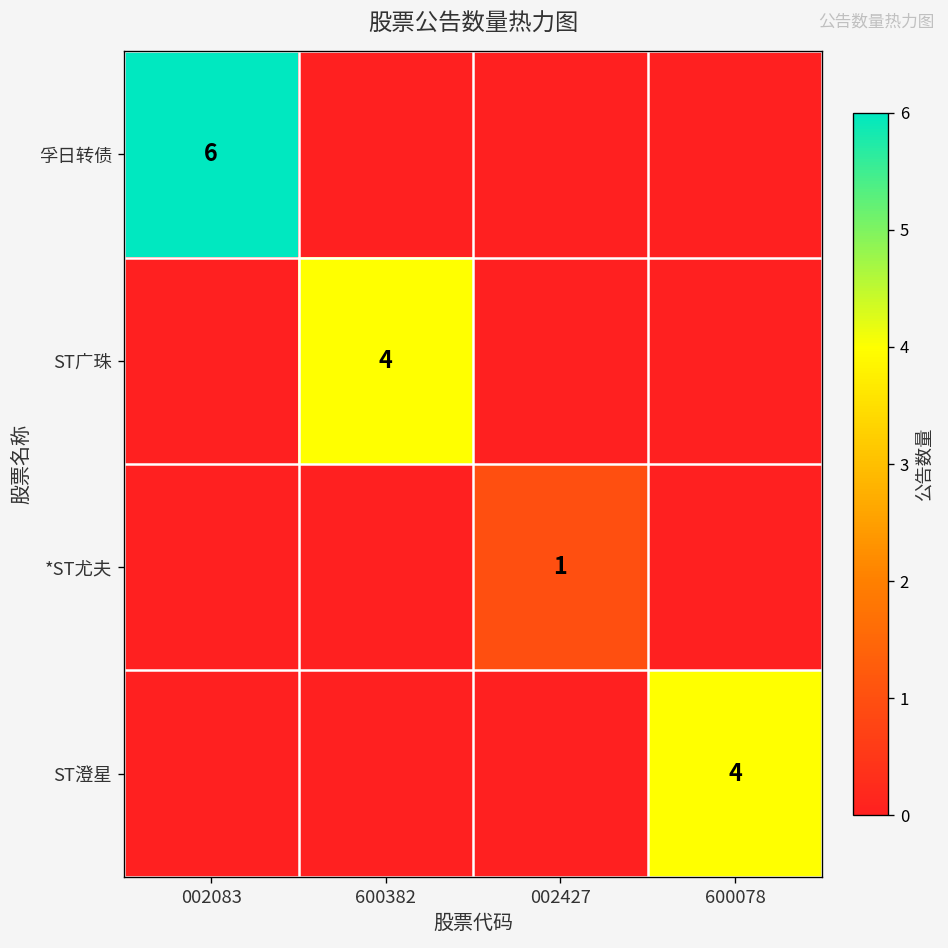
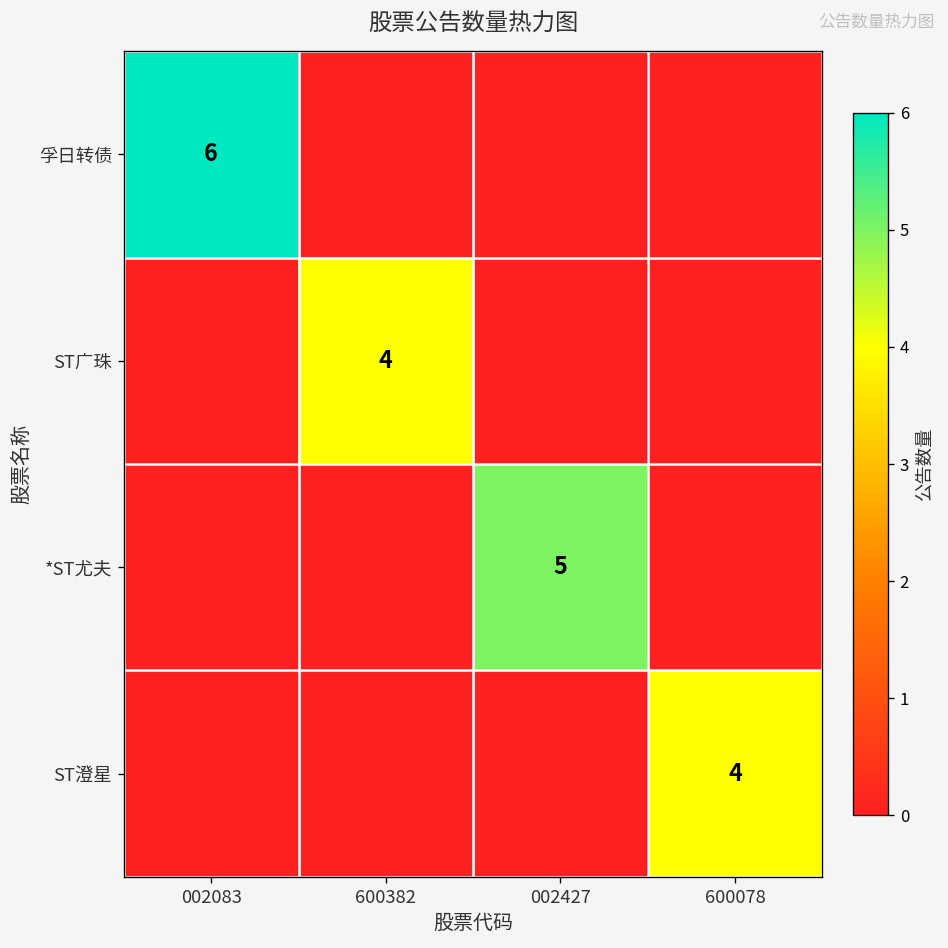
*ST尤夫, 002427: 1 -> 5
